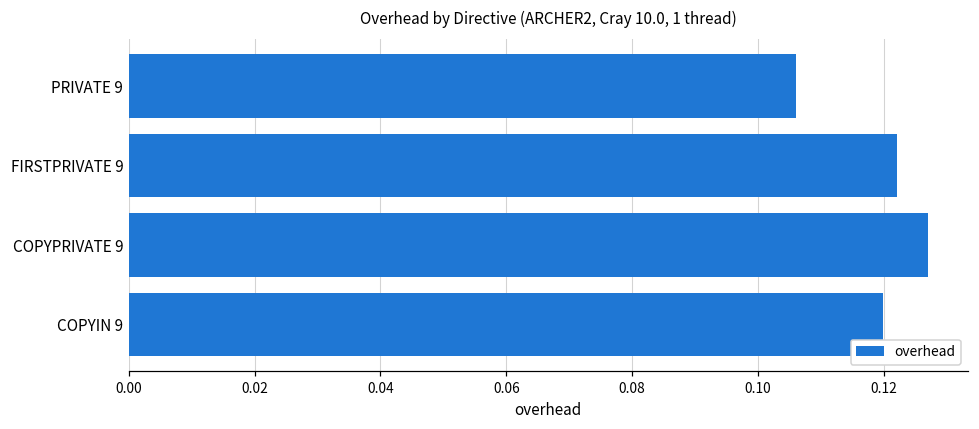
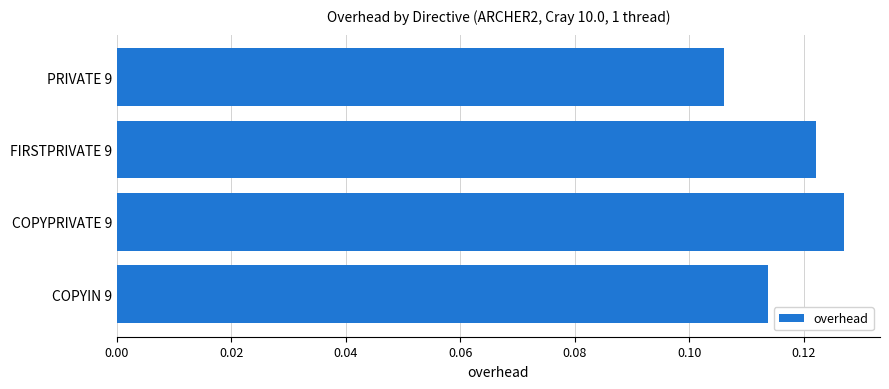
COPYIN 9: 0.120 -> 0.114
